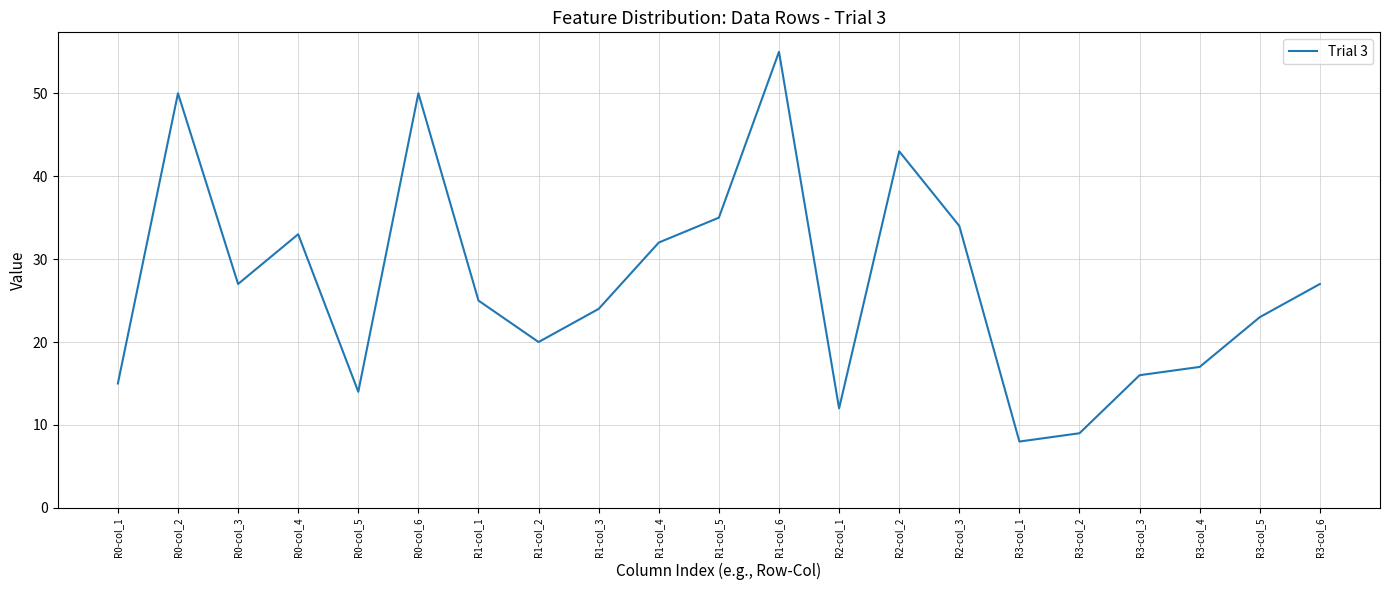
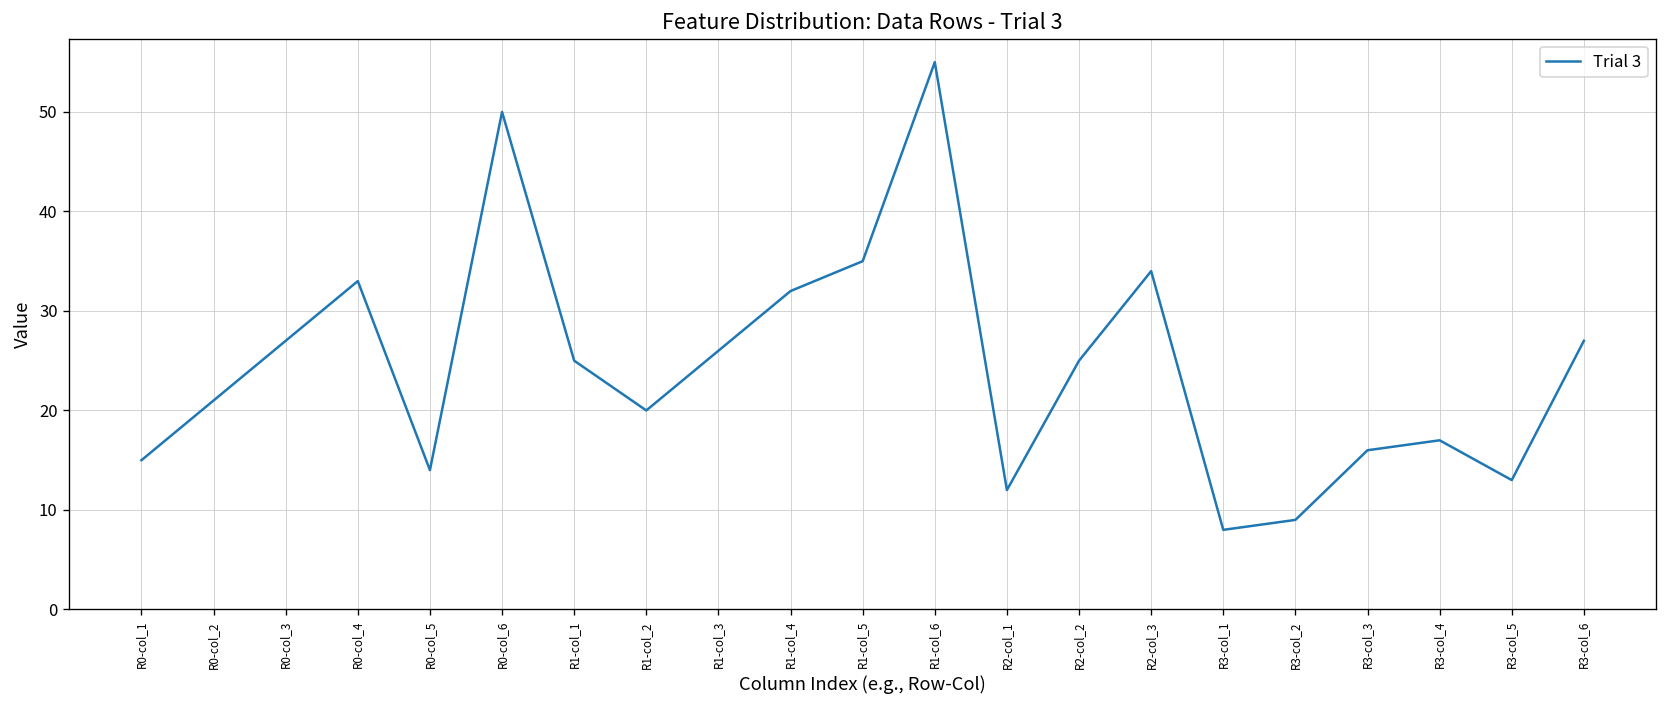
R0-col_2: 50 -> 21
R1-col_3: 24 -> 26
R2-col_2: 43 -> 25
R3-col_5: 23 -> 13
